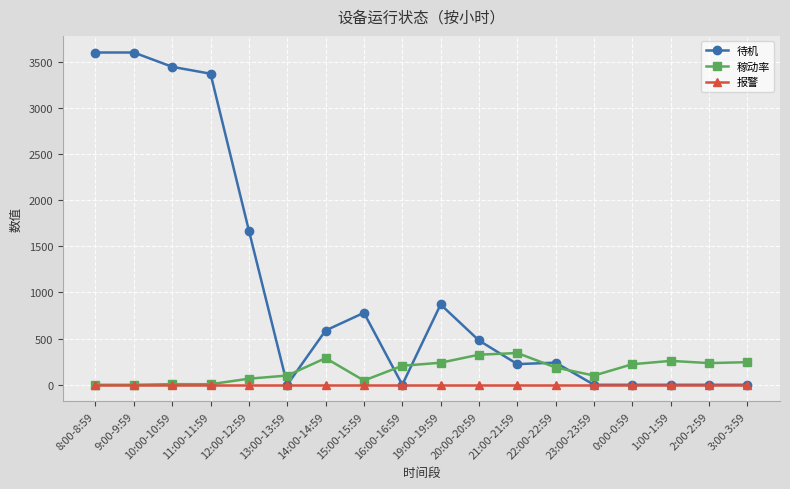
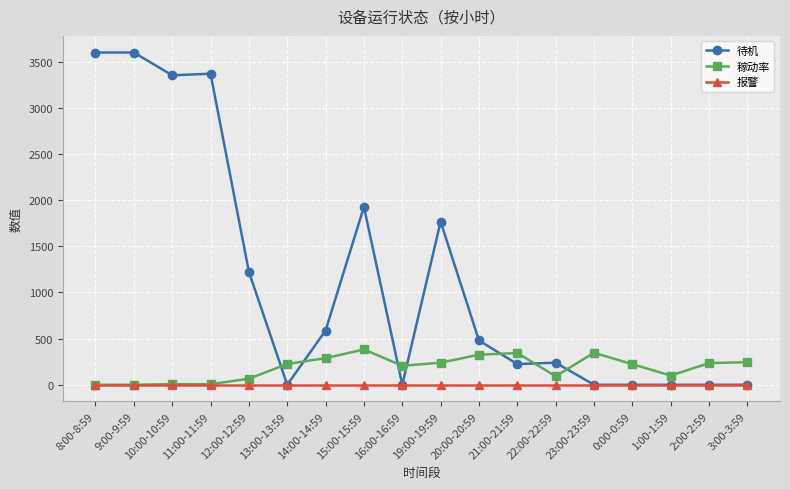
待机, 10:00-10:59: 3450 -> 3350
待机, 12:00-12:59: 1700 -> 1200
稼动率, 13:00-13:59: 100 -> 200
待机, 15:00-15:59: 800 -> 1900
稼动率, 15:00-15:59: 0 -> 400
待机, 19:00-19:59: 900 -> 1800
稼动率, 22:00-22:59: 200 -> 100
稼动率, 23:00-23:59: 100 -> 300
稼动率, 1:00-1:59: 300 -> 100
